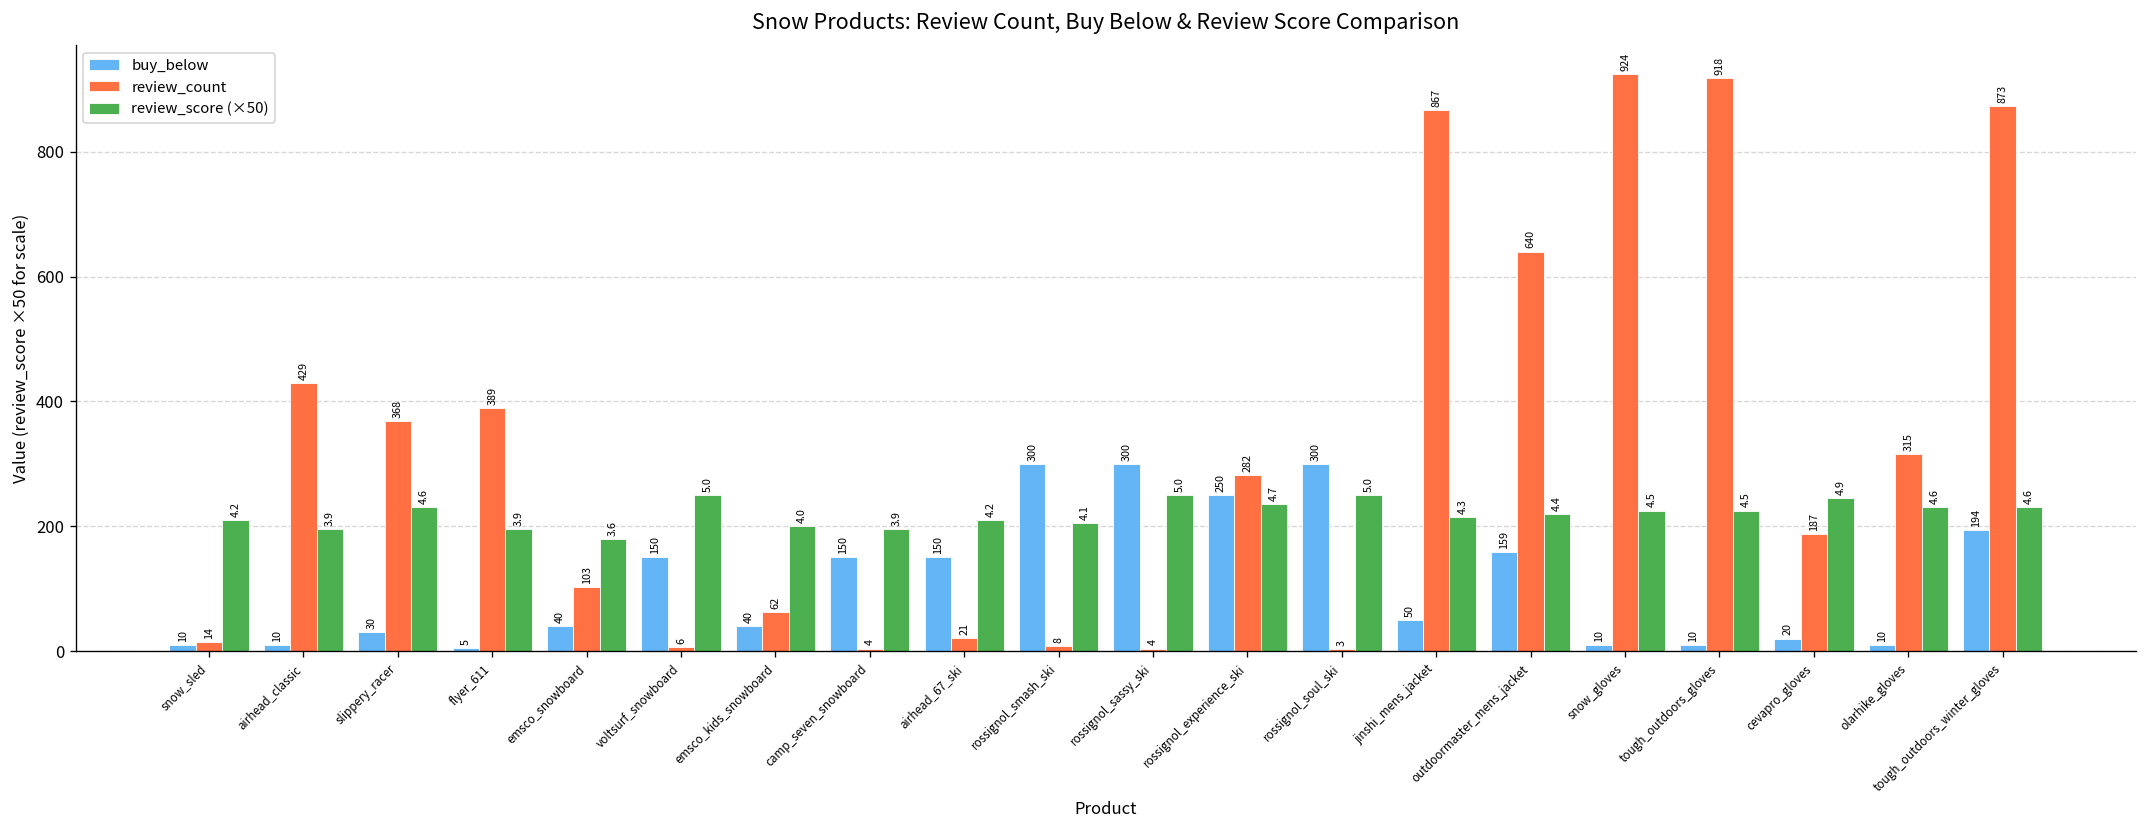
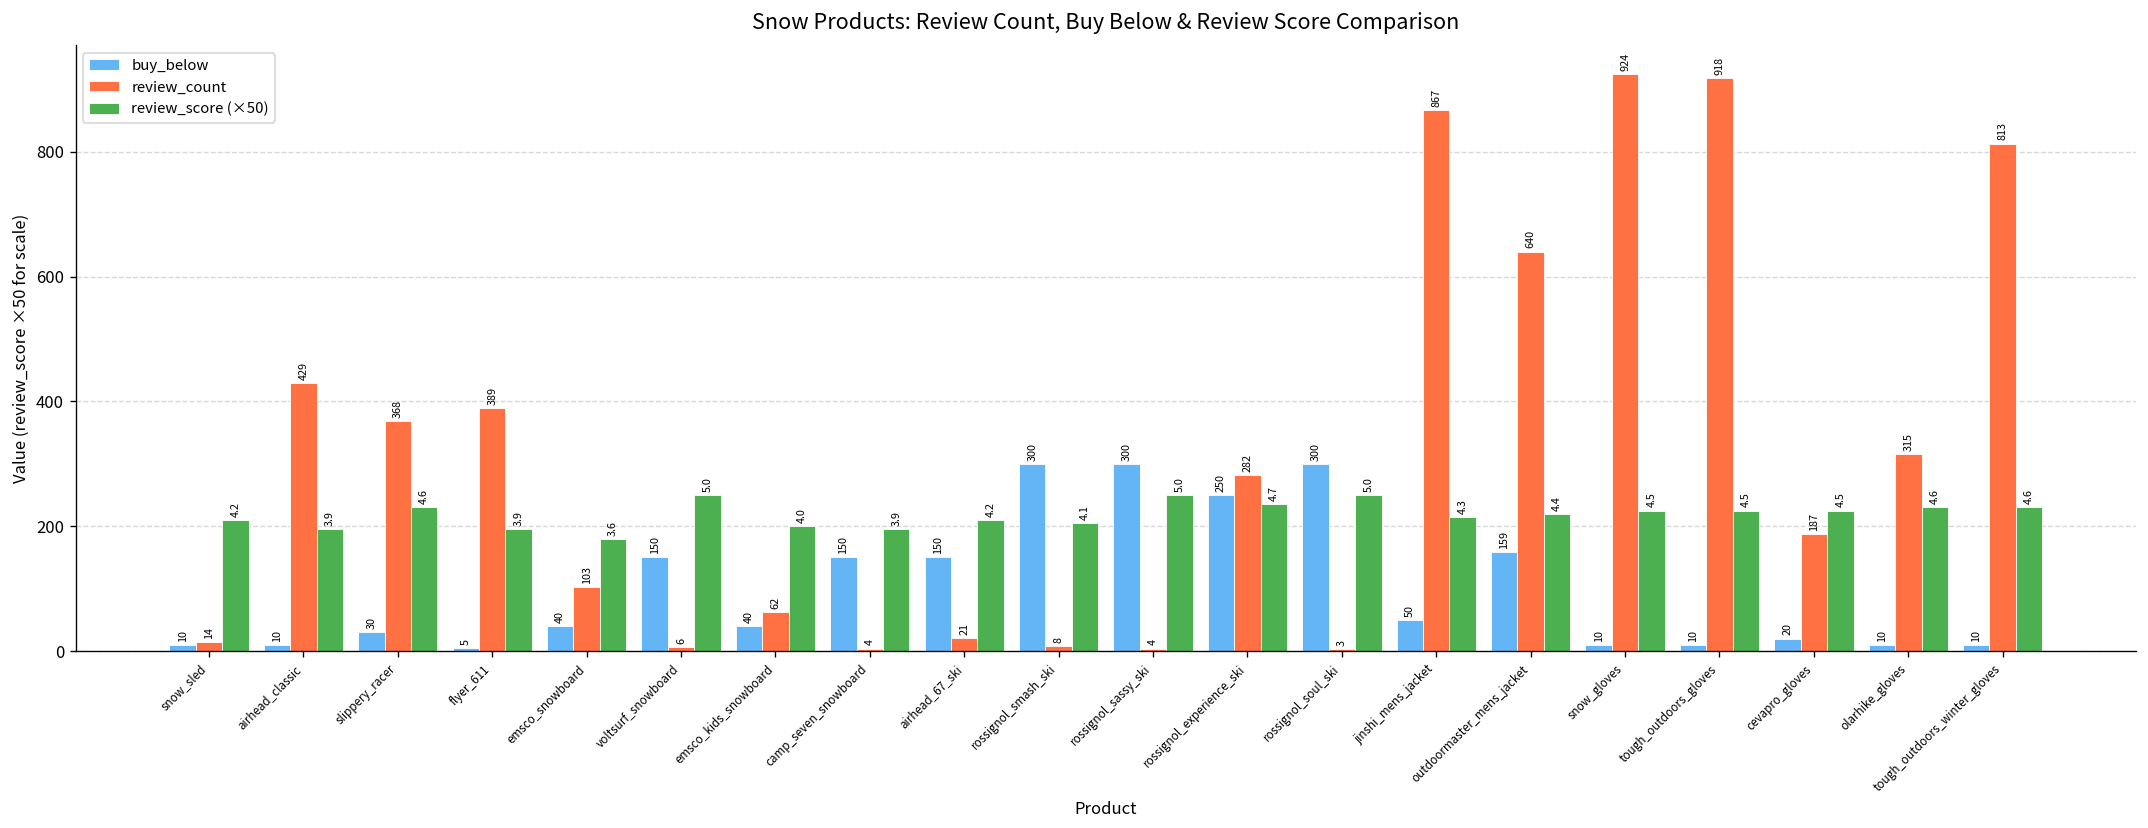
review_score (×50), cevapro_gloves: 4.9 -> 4.5
buy_below, tough_outdoors_winter_gloves: 194 -> 10
review_count, tough_outdoors_winter_gloves: 873 -> 813
